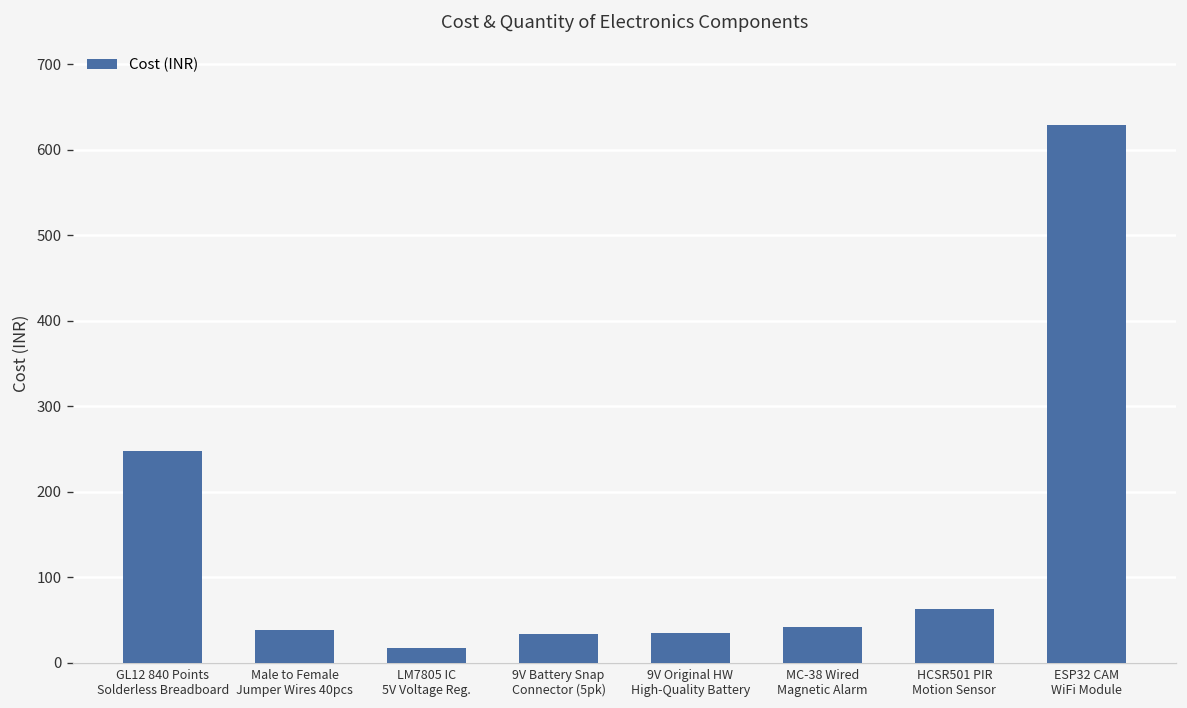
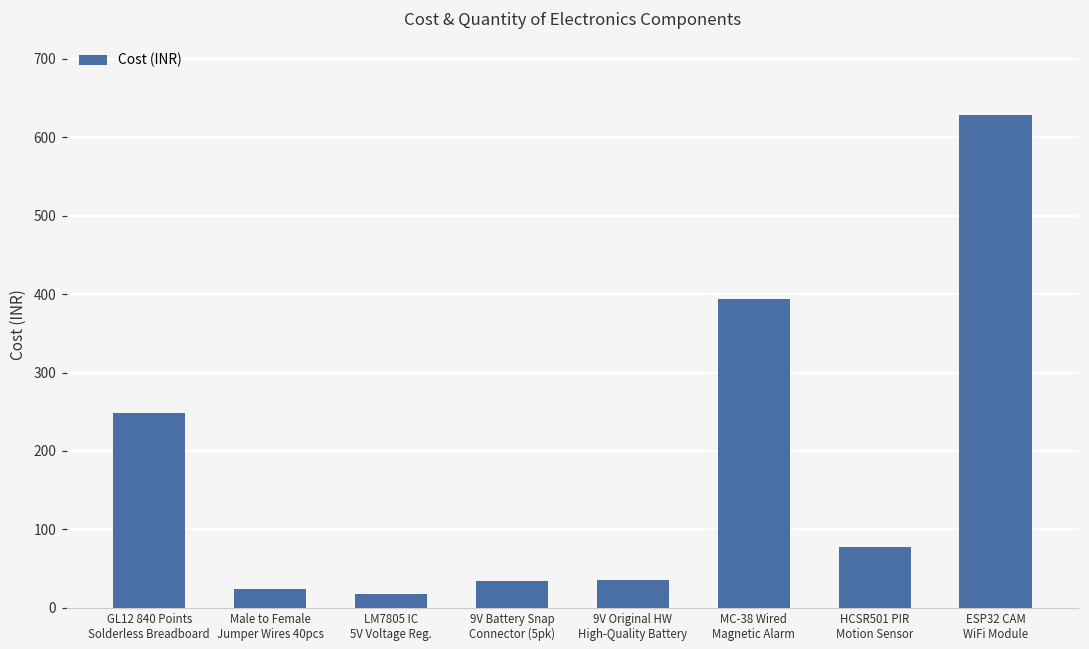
Male to Female Jumper Wires 40pcs: 40 -> 20
MC-38 Wired Magnetic Alarm: 40 -> 390
HCSR501 PIR Motion Sensor: 60 -> 80
